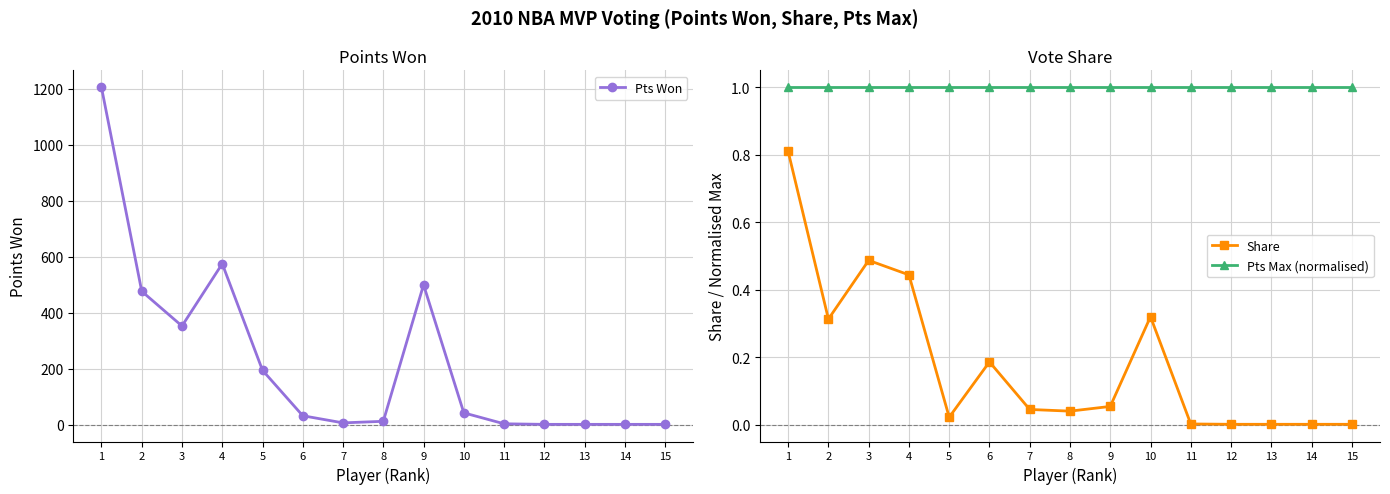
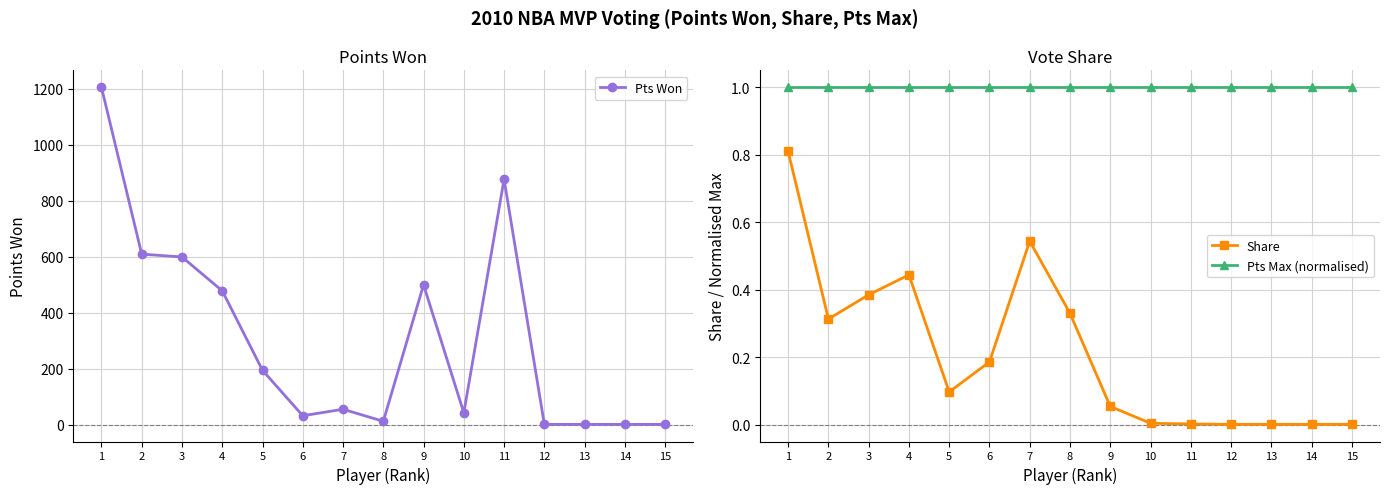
Points Won, 2: 480 -> 610
Points Won, 3: 350 -> 600
Points Won, 4: 570 -> 480
Points Won, 7: 10 -> 60
Points Won, 11: 0 -> 880
Vote Share, Share, 3: 0.49 -> 0.39
Vote Share, Share, 5: 0.02 -> 0.10
Vote Share, Share, 7: 0.05 -> 0.54
Vote Share, Share, 8: 0.04 -> 0.33
Vote Share, Share, 10: 0.32 -> 0.00
